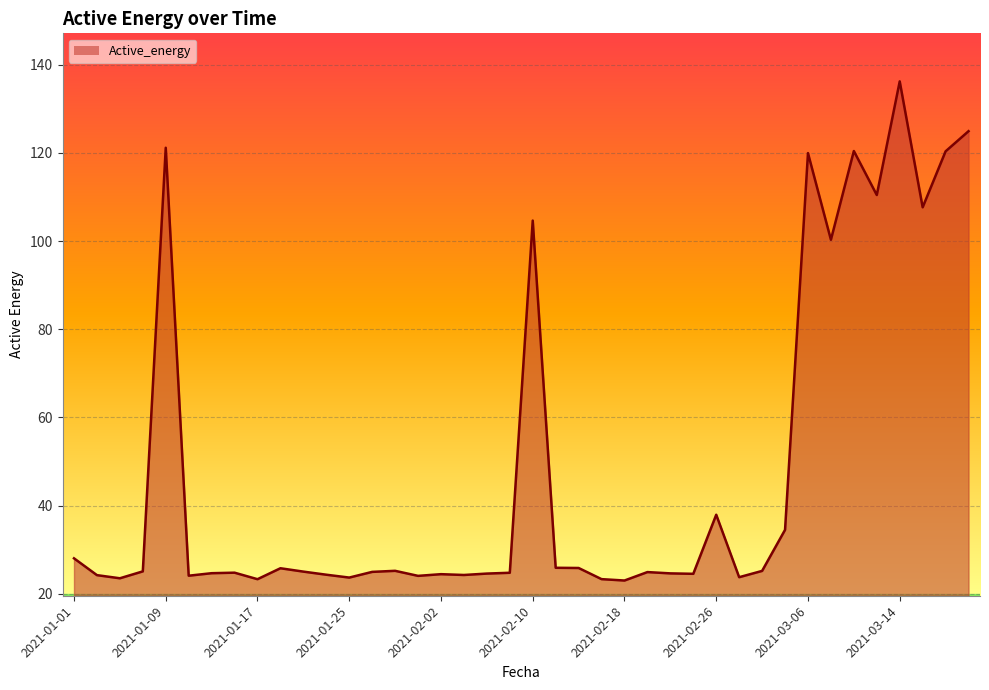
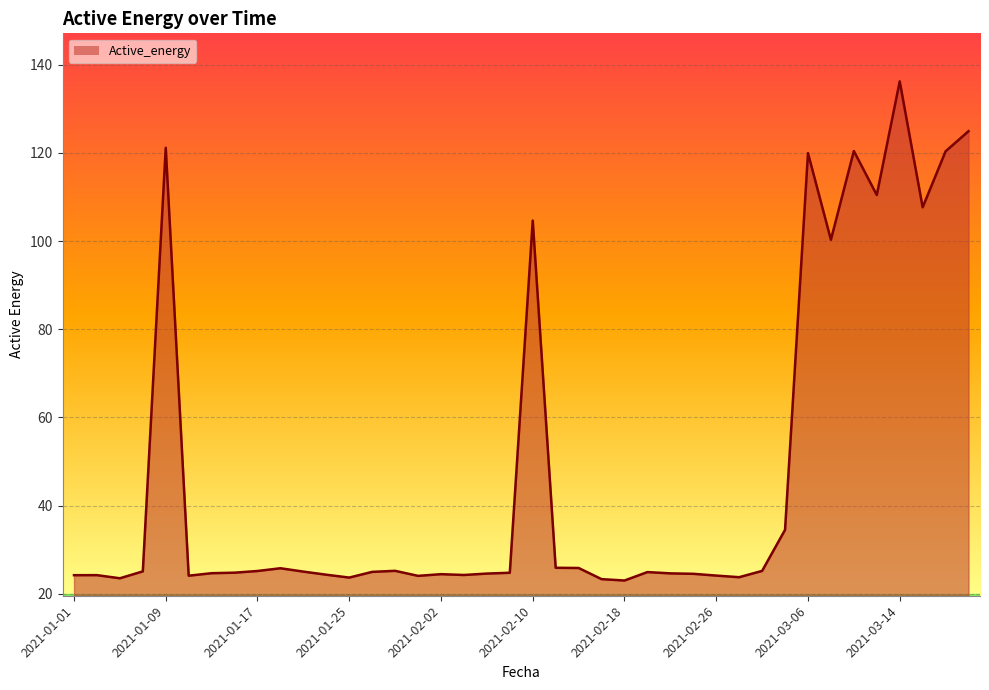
2021-01-01: 28 -> 24
2021-01-17: 23 -> 25
2021-02-26: 38 -> 24
